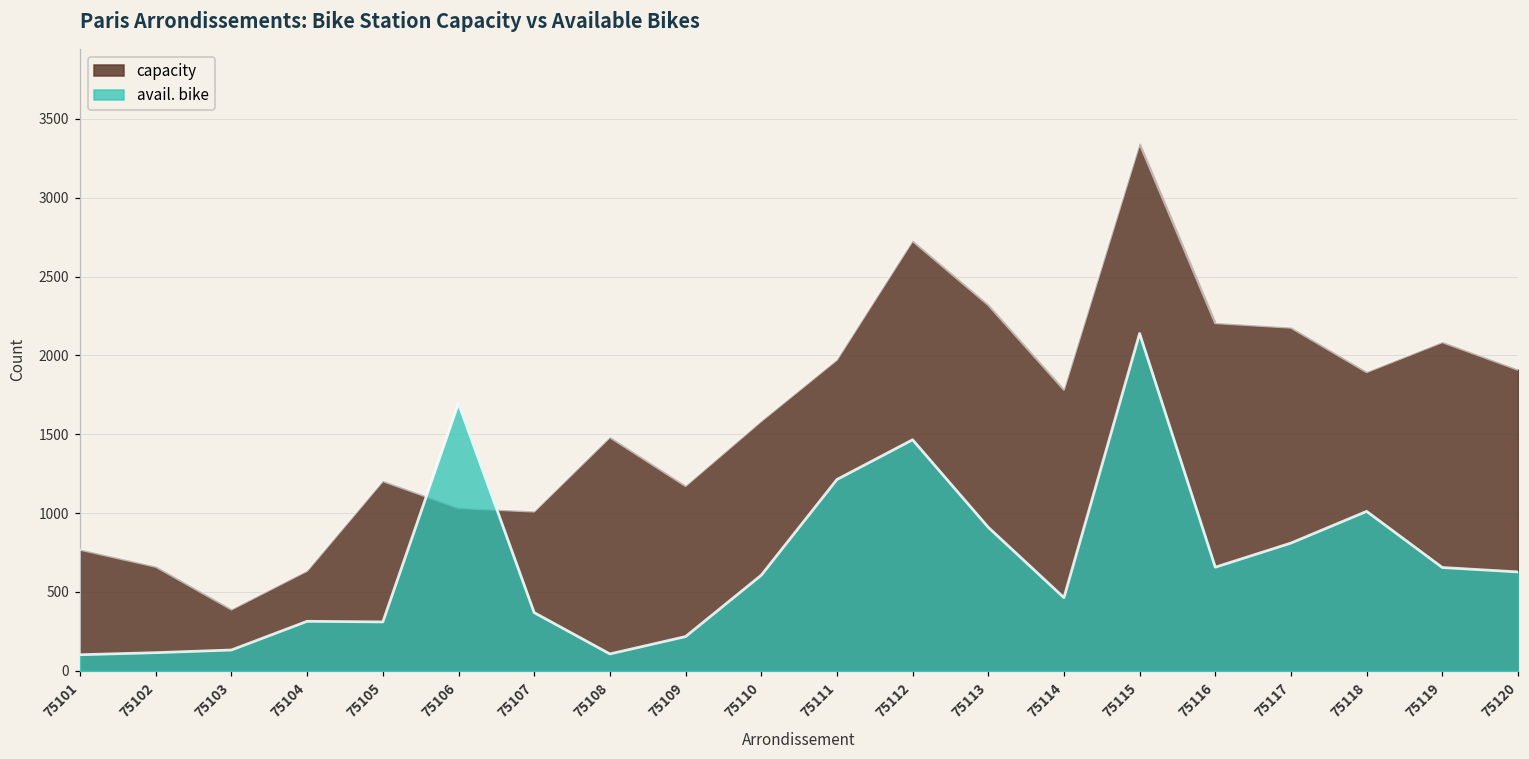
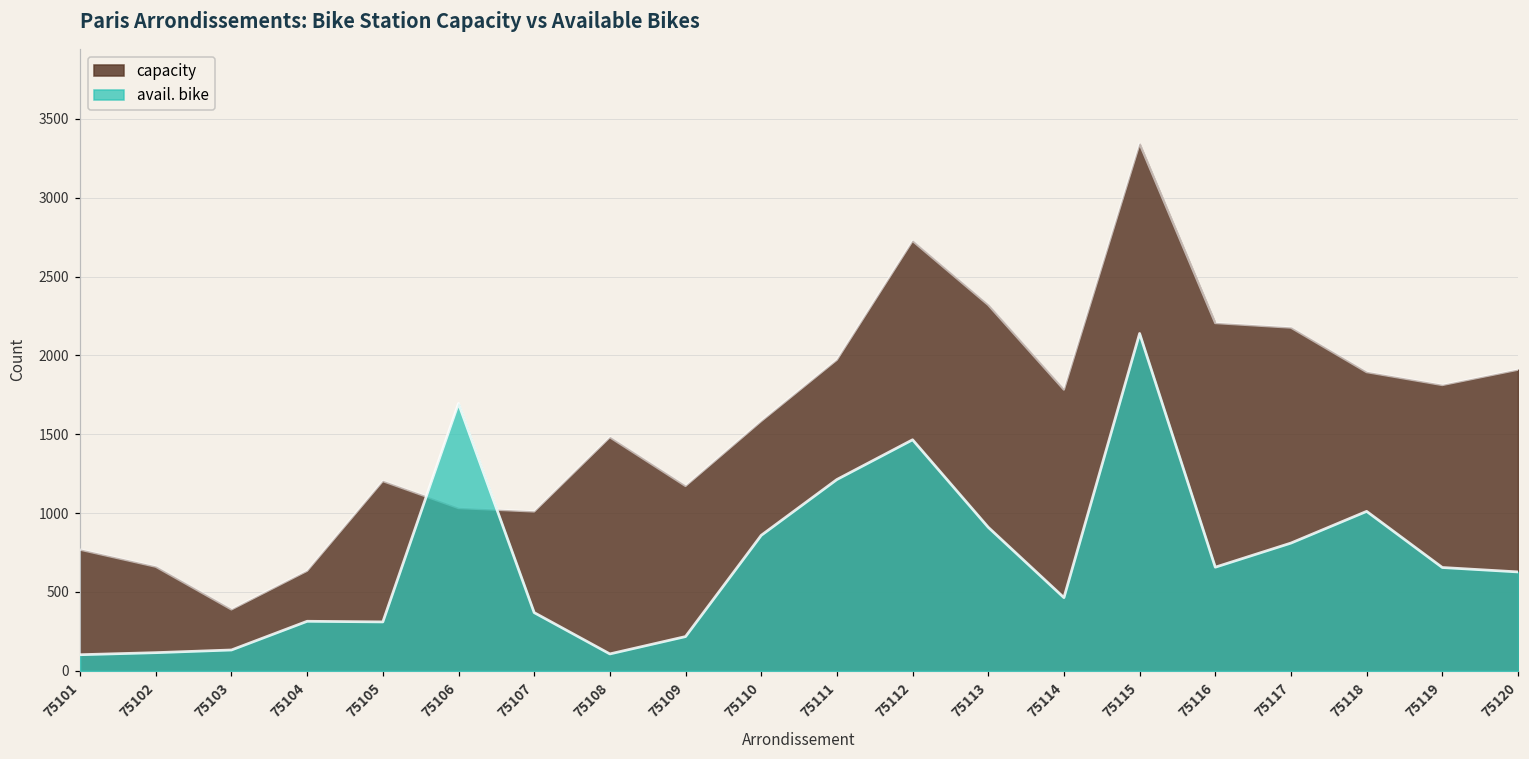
avail. bike, 75110: 610 -> 860
capacity, 75119: 2080 -> 1810
